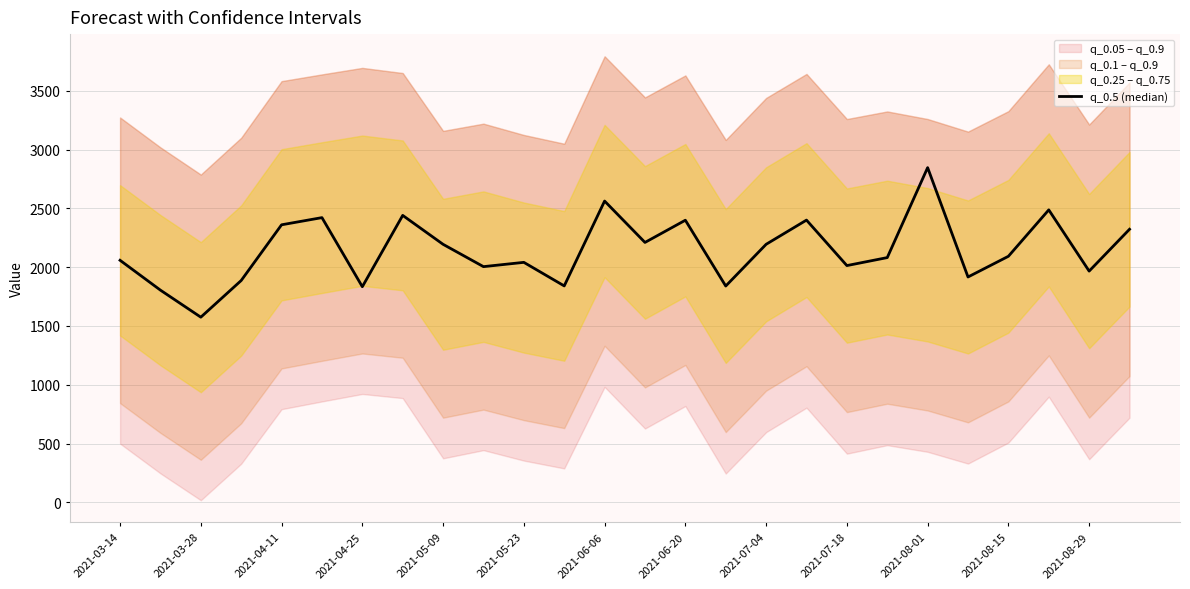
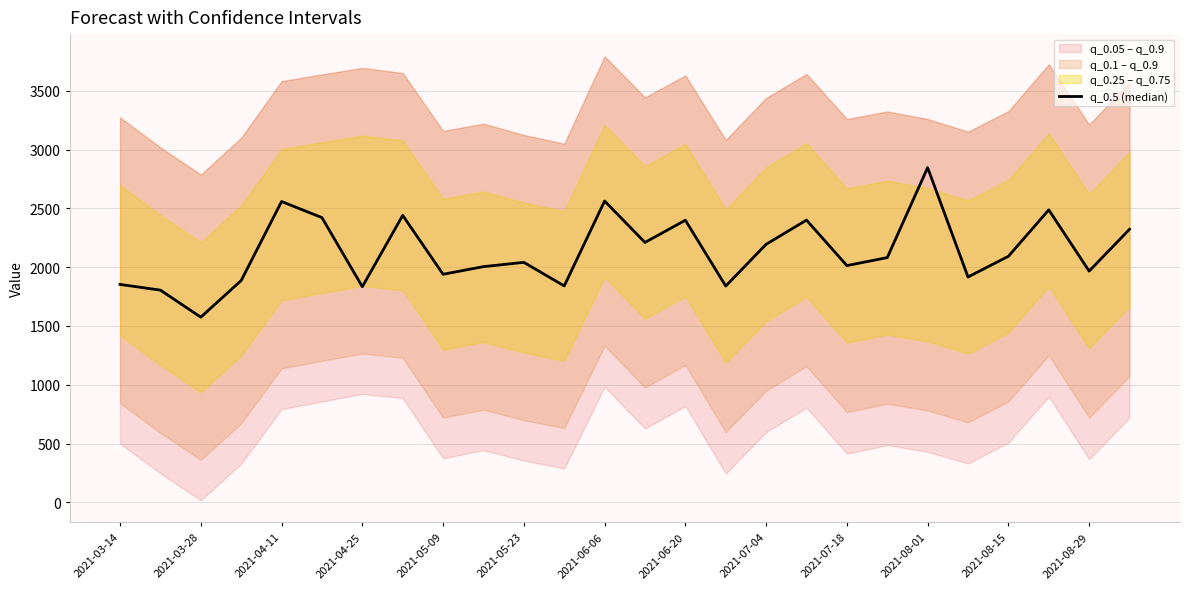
q_0.5 (median), 2021-03-14: 2060 -> 1850
q_0.5 (median), 2021-04-11: 2360 -> 2560
q_0.5 (median), 2021-05-09: 2190 -> 1940
